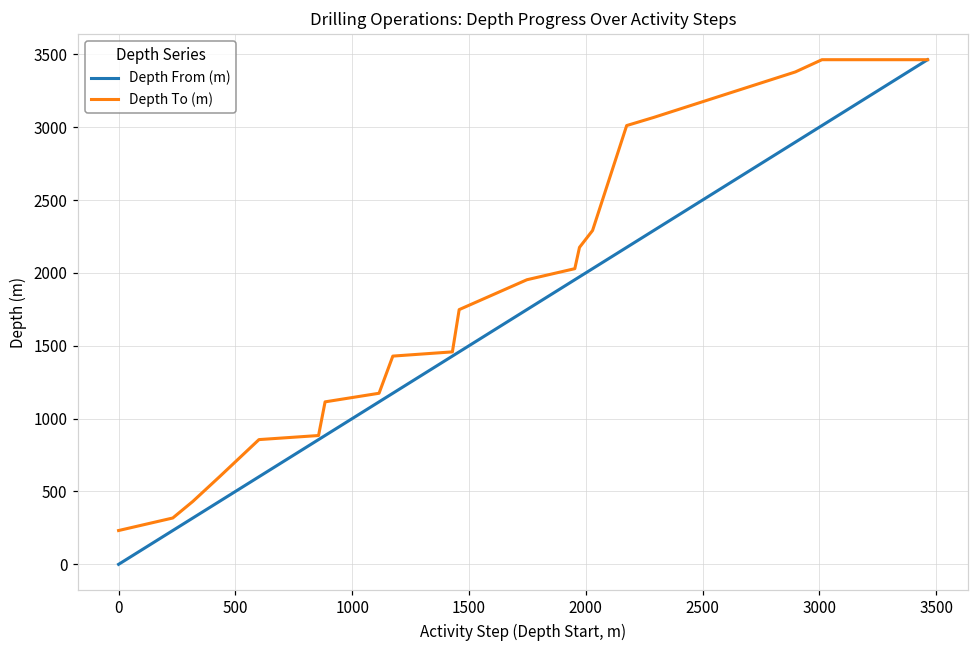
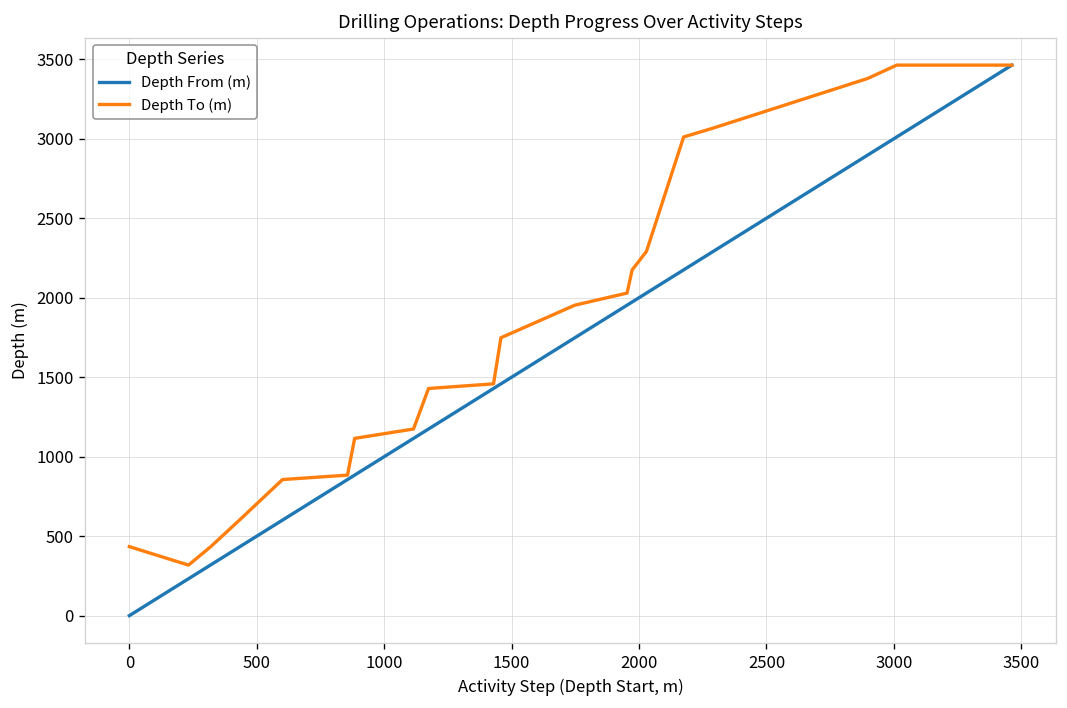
Depth To (m), 0: 230 -> 430
